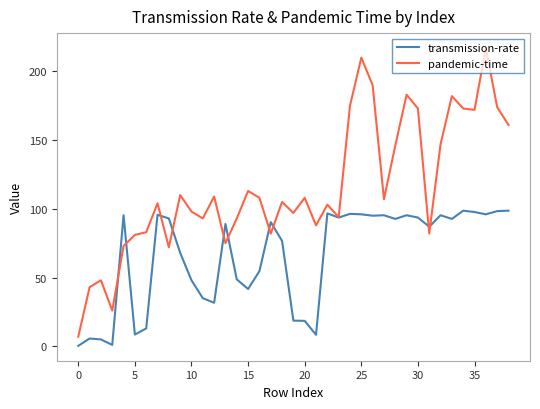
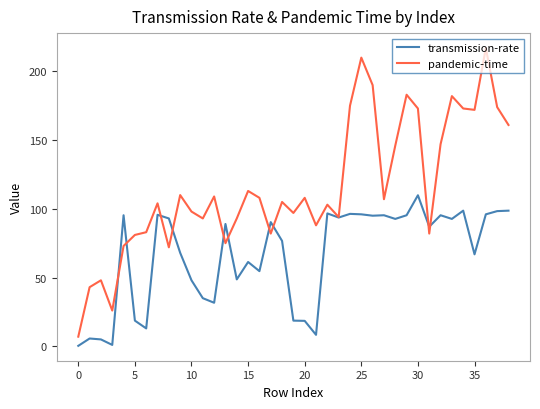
transmission-rate, 5: 9 -> 19
transmission-rate, 15: 42 -> 61
transmission-rate, 30: 94 -> 110
transmission-rate, 35: 98 -> 67
